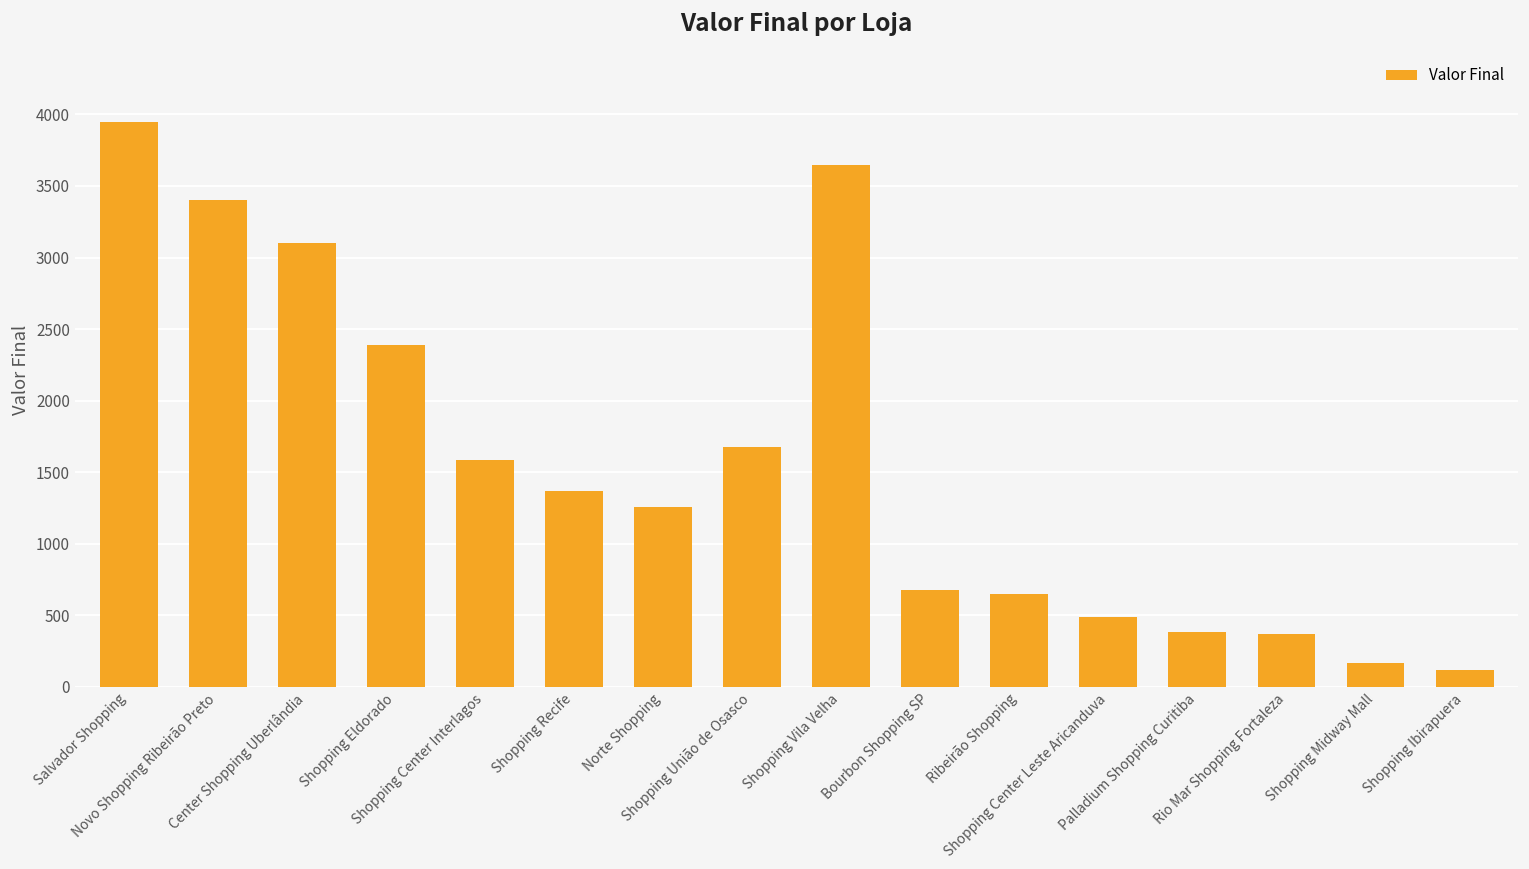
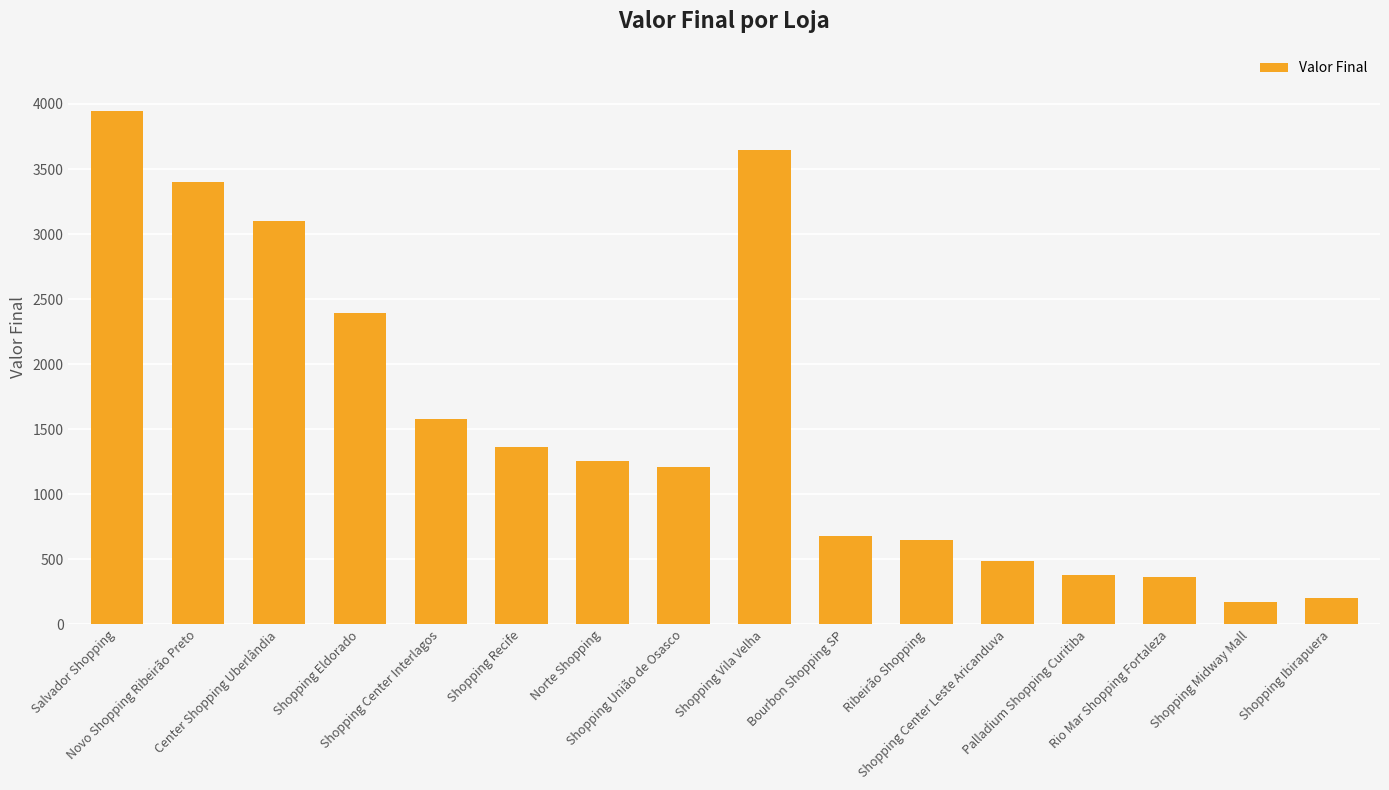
Shopping União de Osasco: 1670 -> 1210
Shopping Ibirapuera: 120 -> 200
